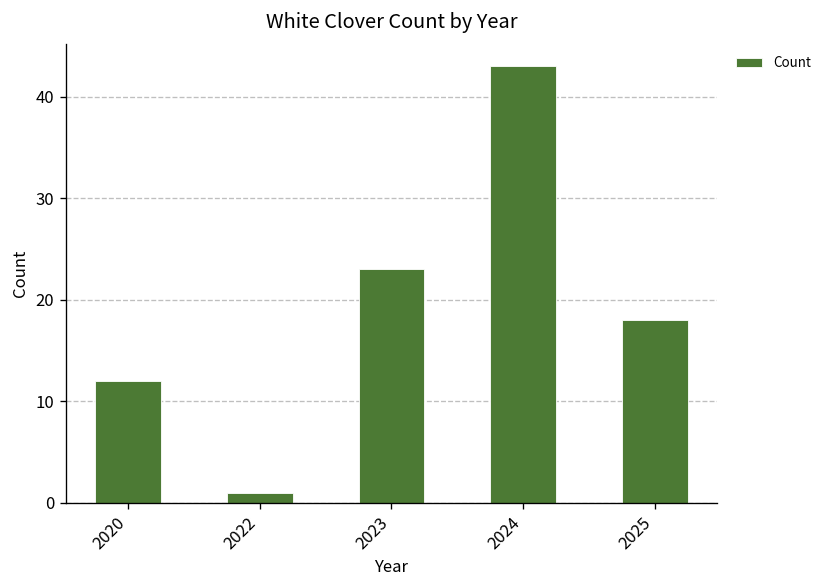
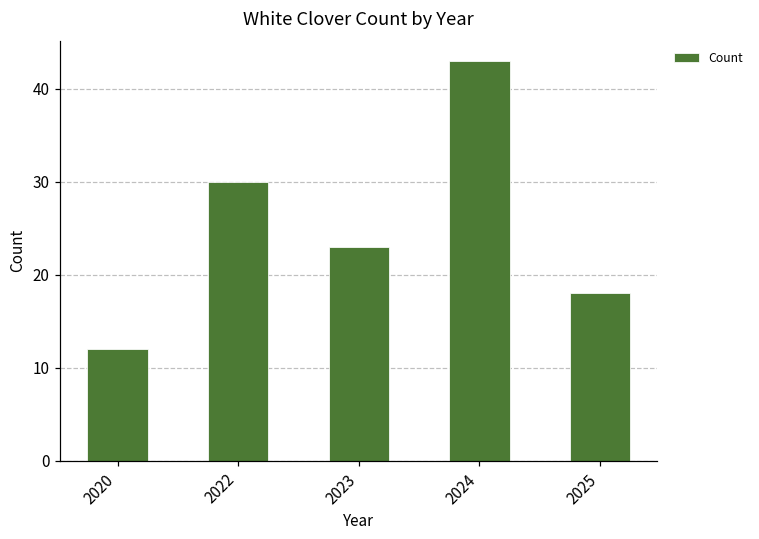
2022: 1 -> 30
